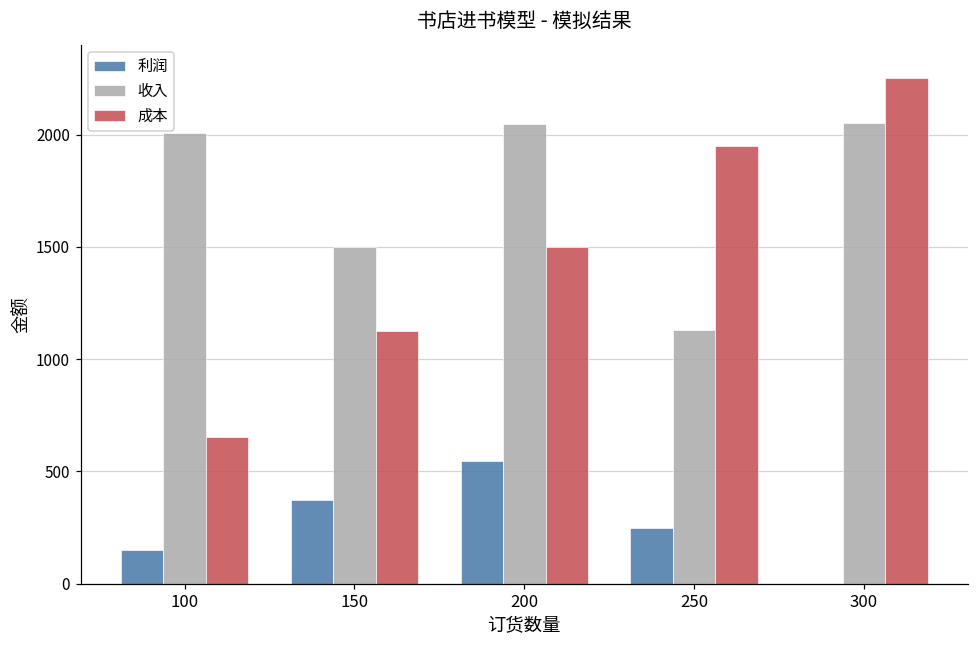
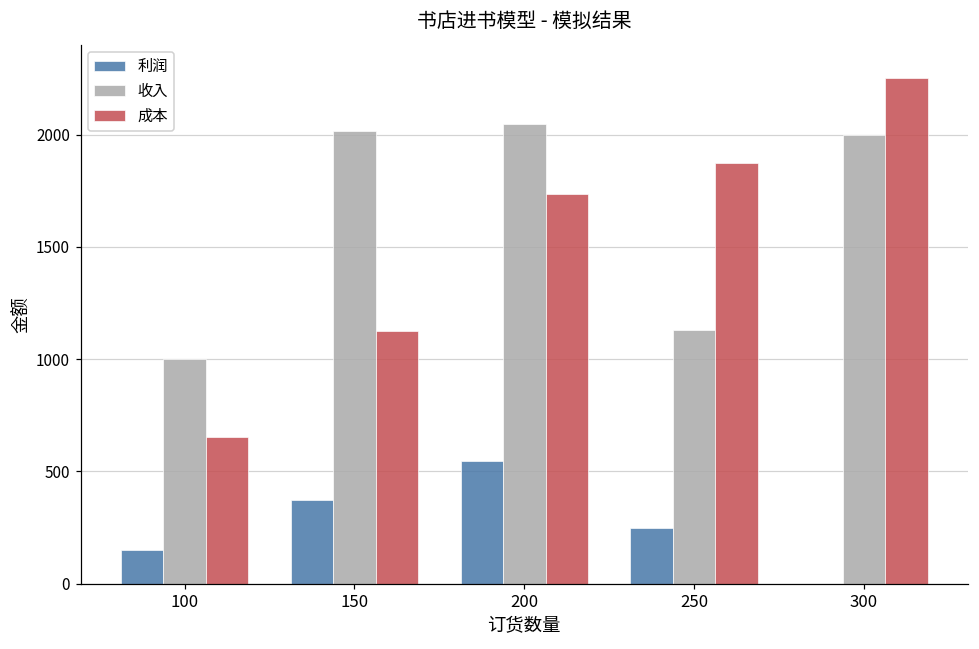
收入, 100: 2010 -> 1000
收入, 150: 1500 -> 2020
成本, 200: 1500 -> 1740
成本, 250: 1950 -> 1880
收入, 300: 2050 -> 2000
